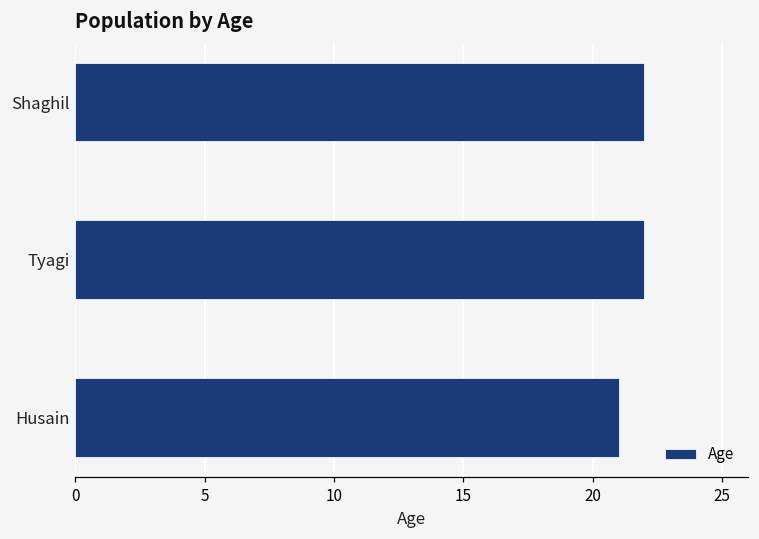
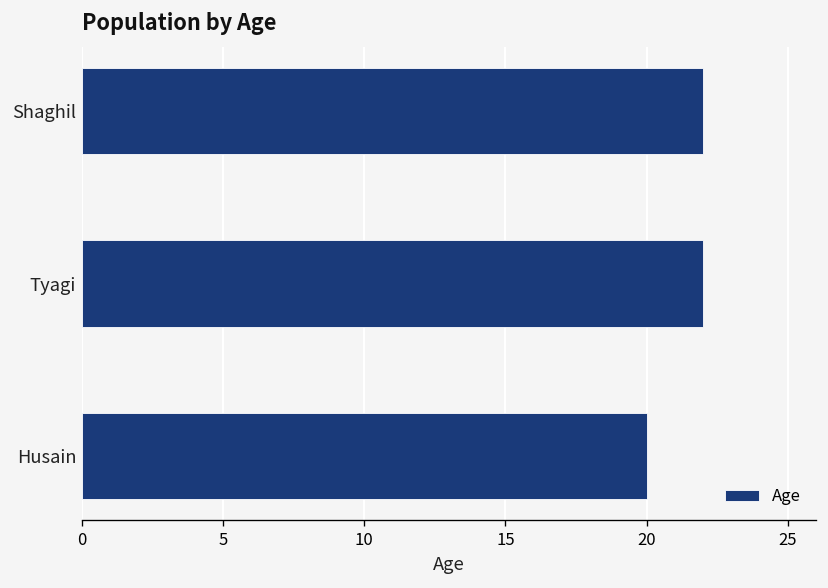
Husain: 21 -> 20
